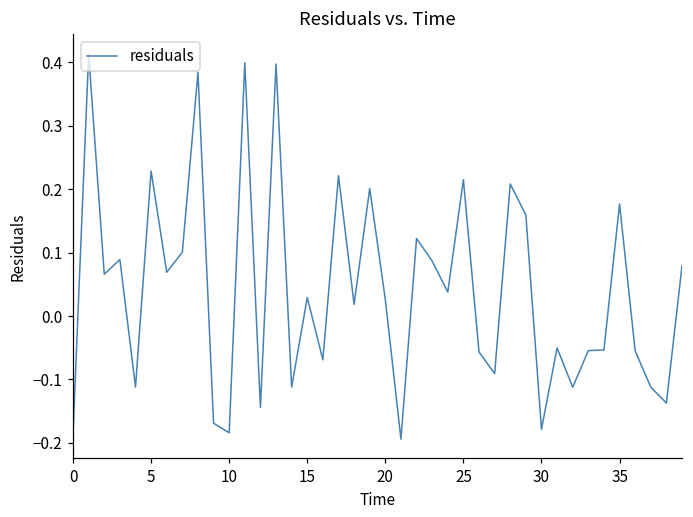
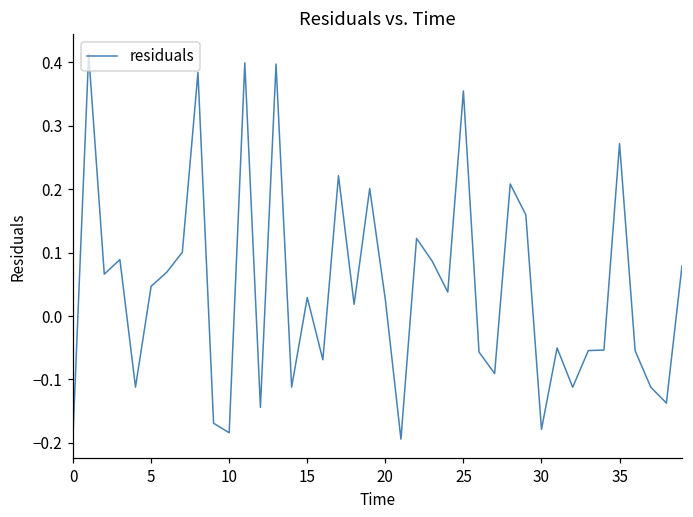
5: 0.23 -> 0.05
25: 0.21 -> 0.35
35: 0.18 -> 0.27
